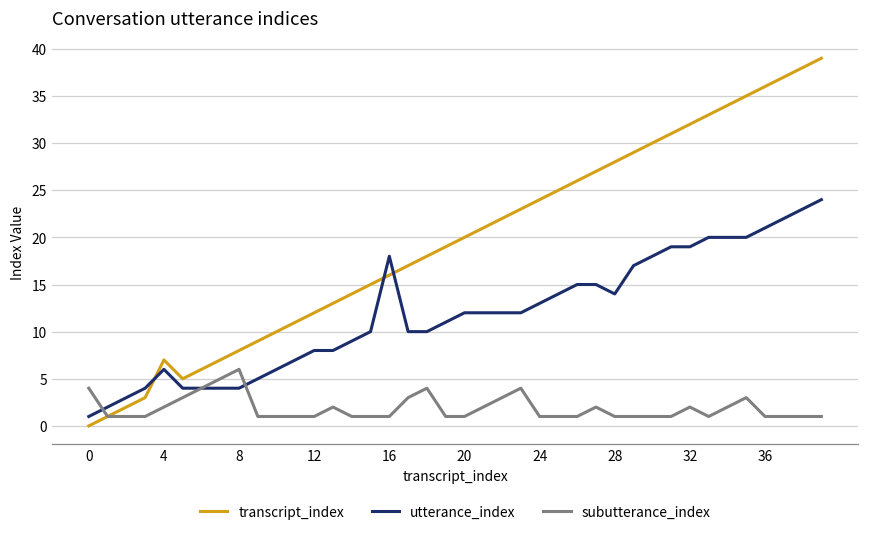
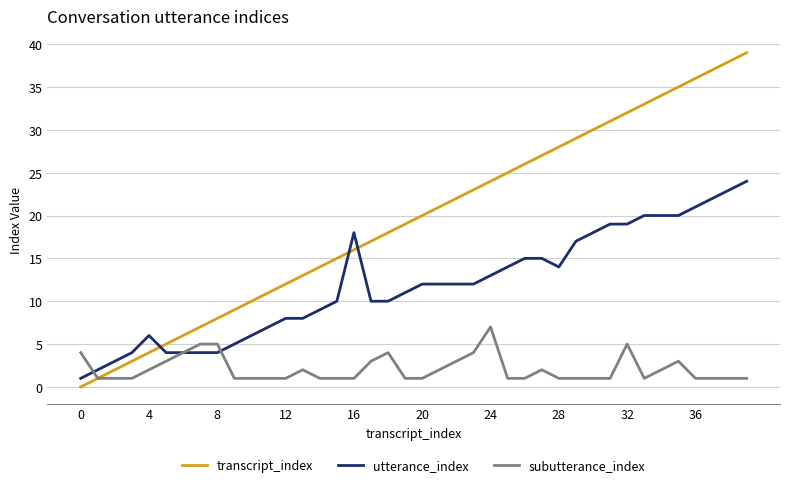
transcript_index, 4: 7 -> 4
subutterance_index, 8: 6 -> 5
subutterance_index, 24: 1 -> 7
subutterance_index, 32: 2 -> 5
